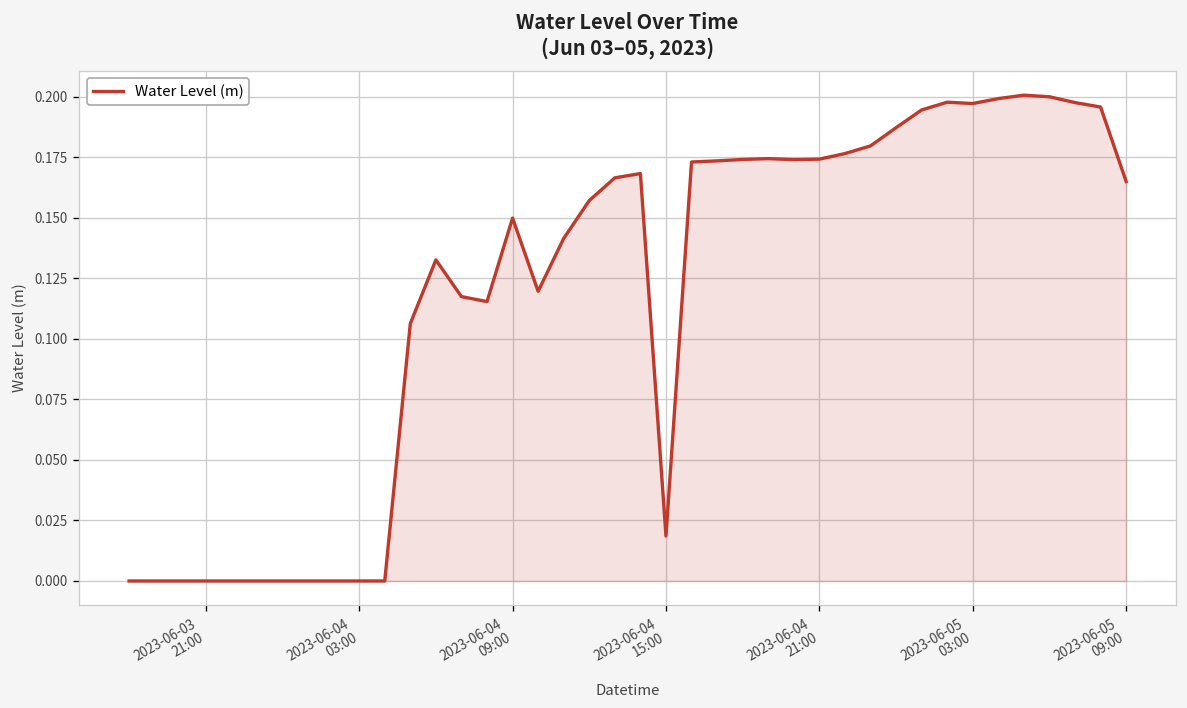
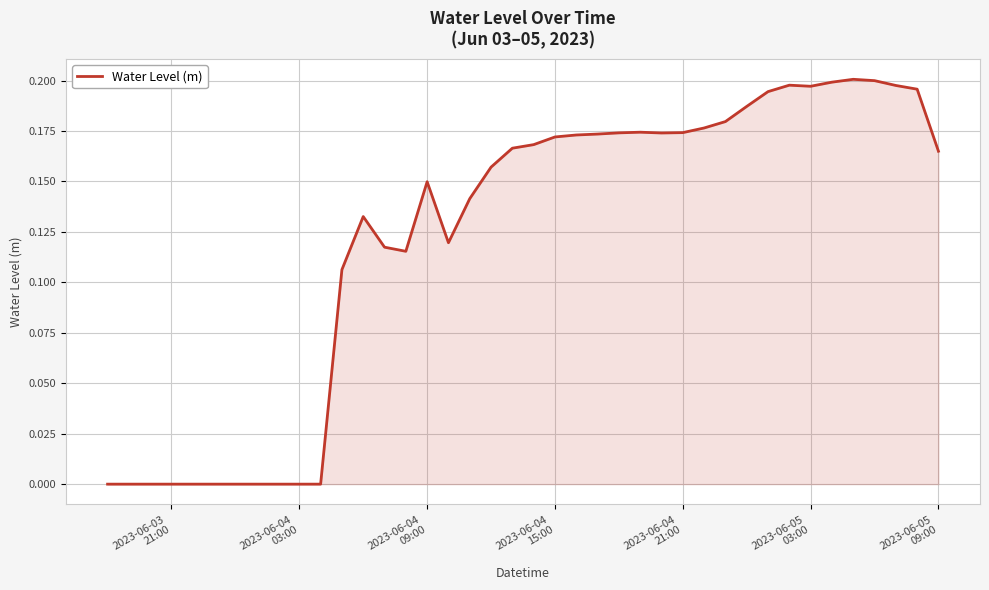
2023-06-04 15:00: 0.019 -> 0.172
